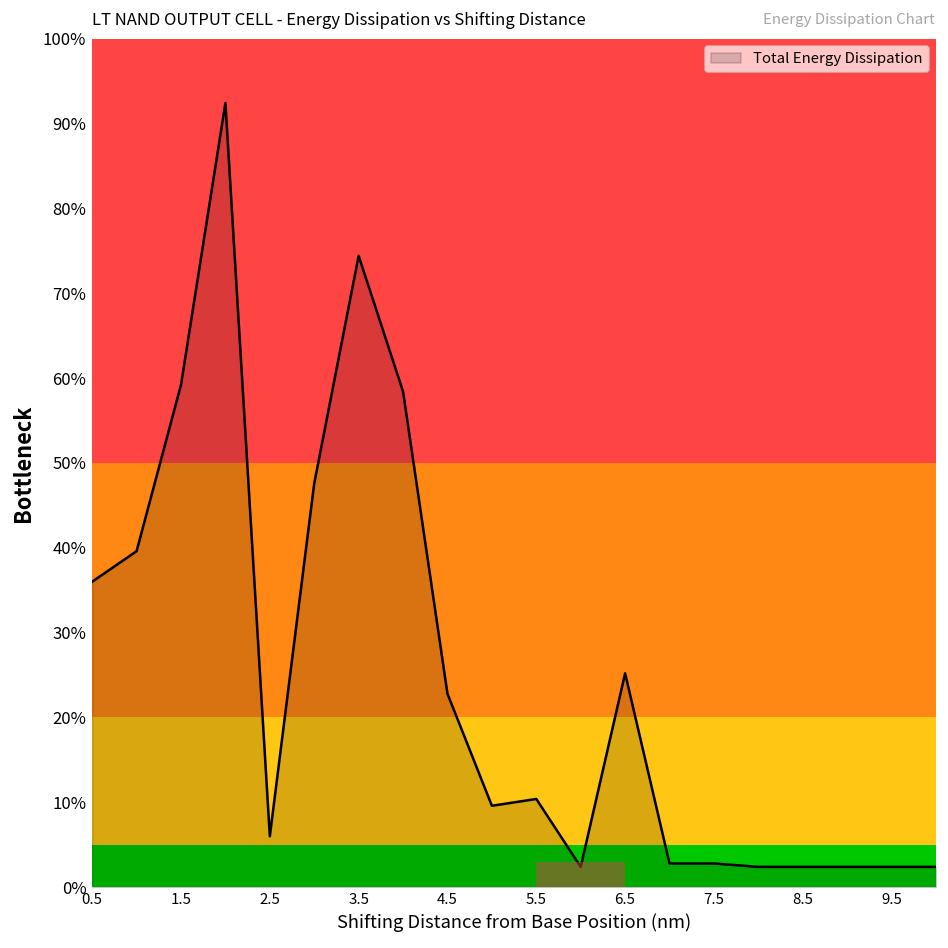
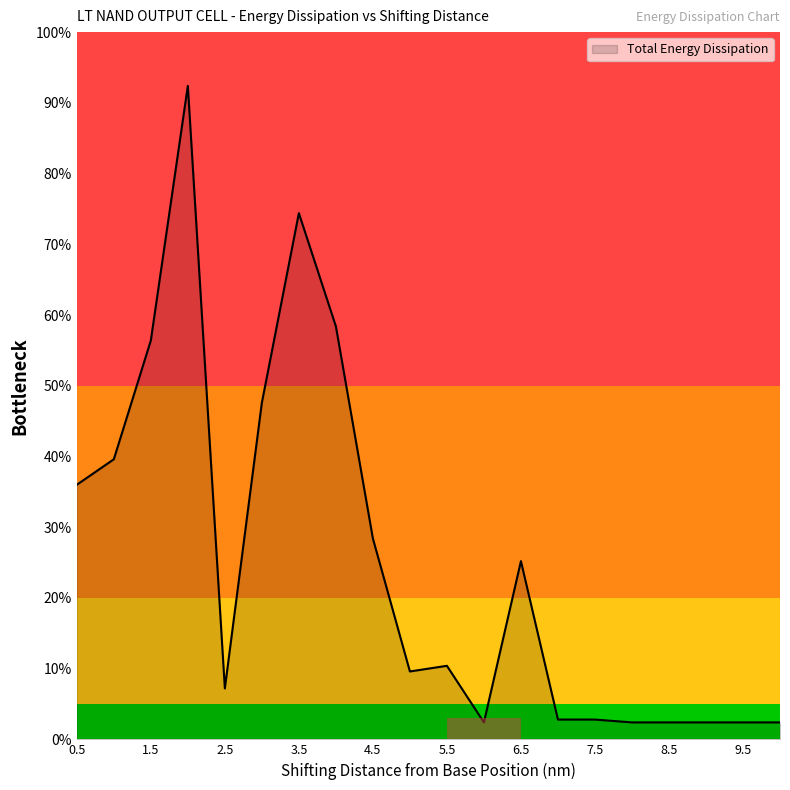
1.5: 59% -> 56%
2.5: 6% -> 7%
4.5: 23% -> 28%
